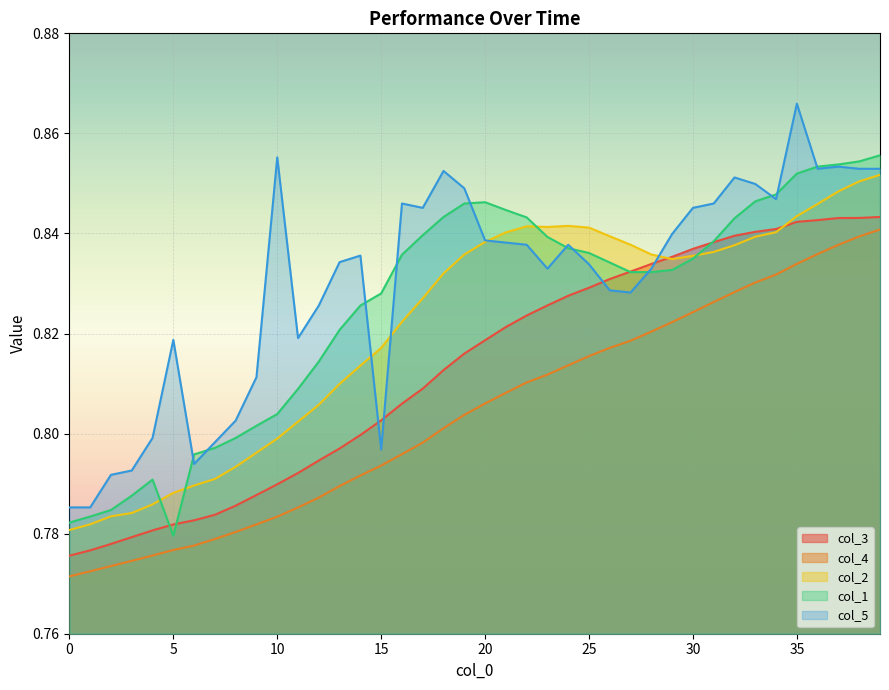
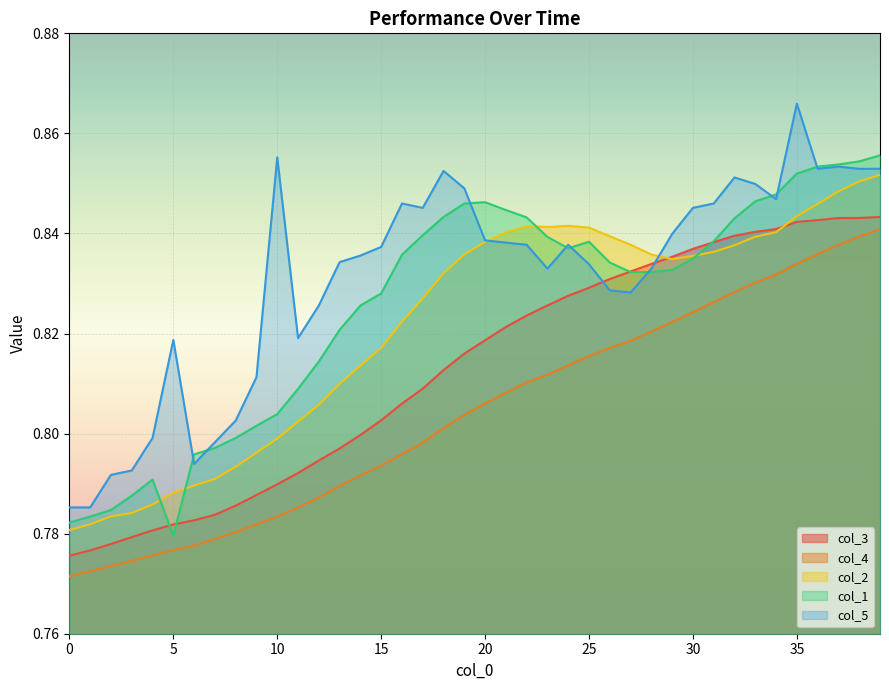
col_5, 15: 0.797 -> 0.837
col_1, 25: 0.836 -> 0.838
